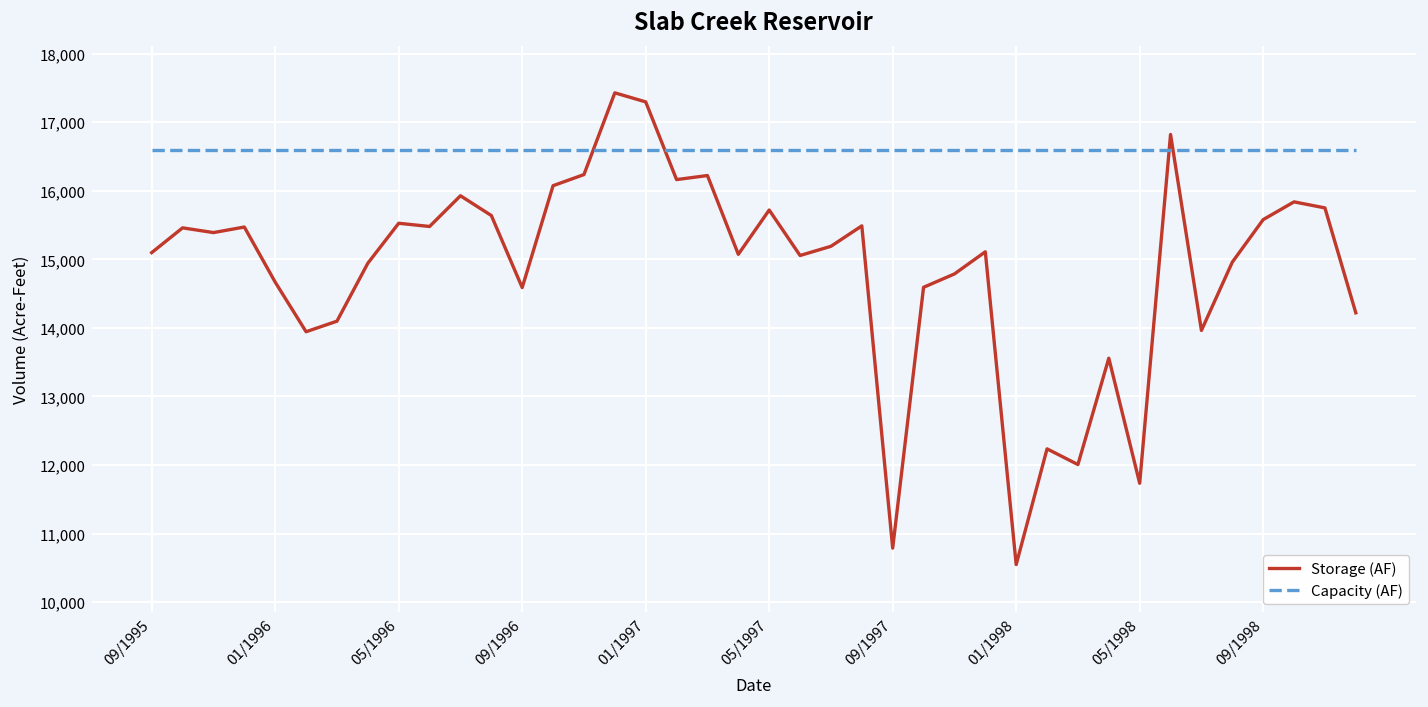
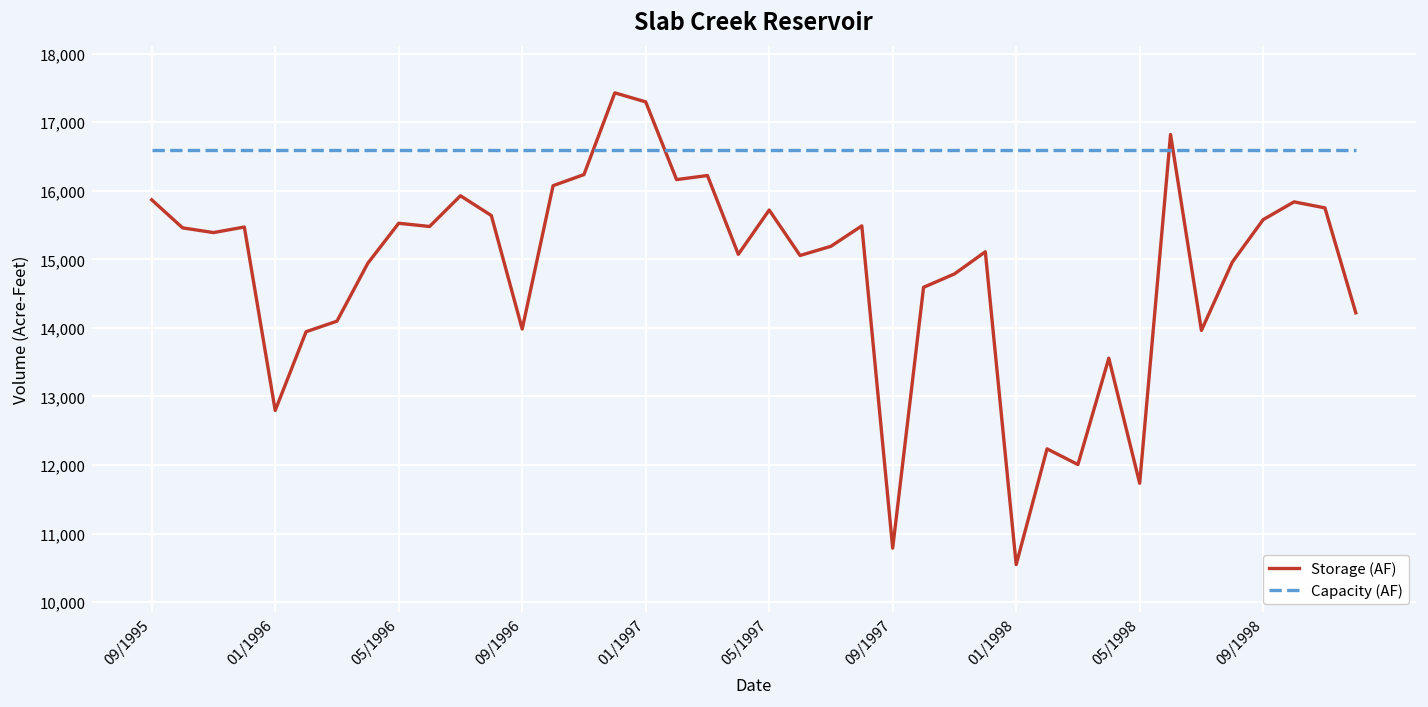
Storage (AF), 09/1995: 15,100 -> 15,900
Storage (AF), 01/1996: 14,700 -> 12,800
Storage (AF), 09/1996: 14,600 -> 14,000
